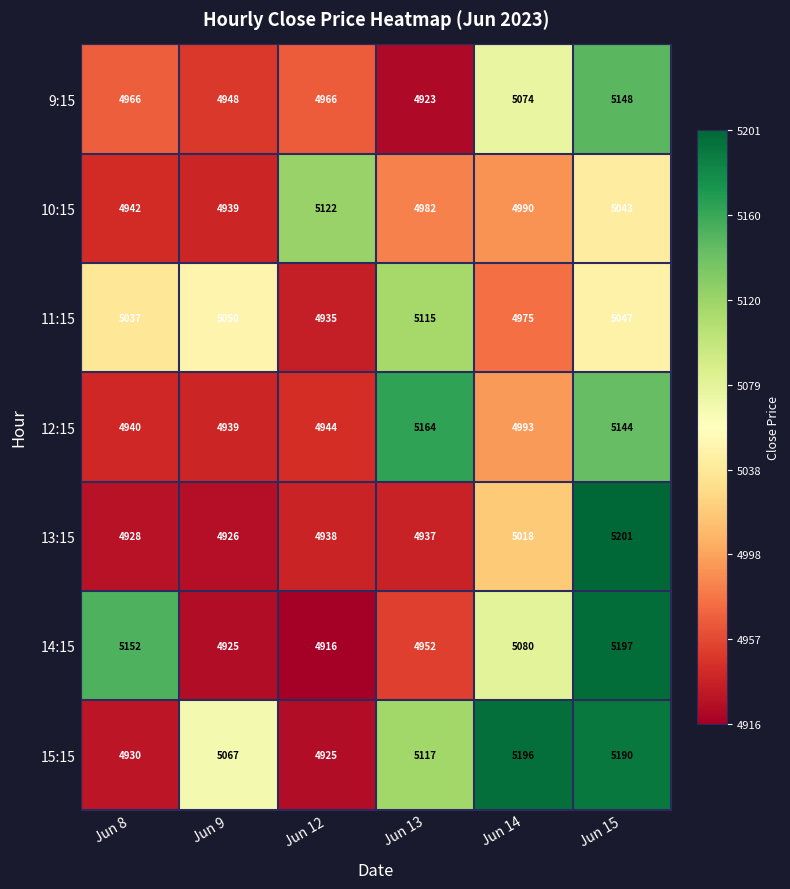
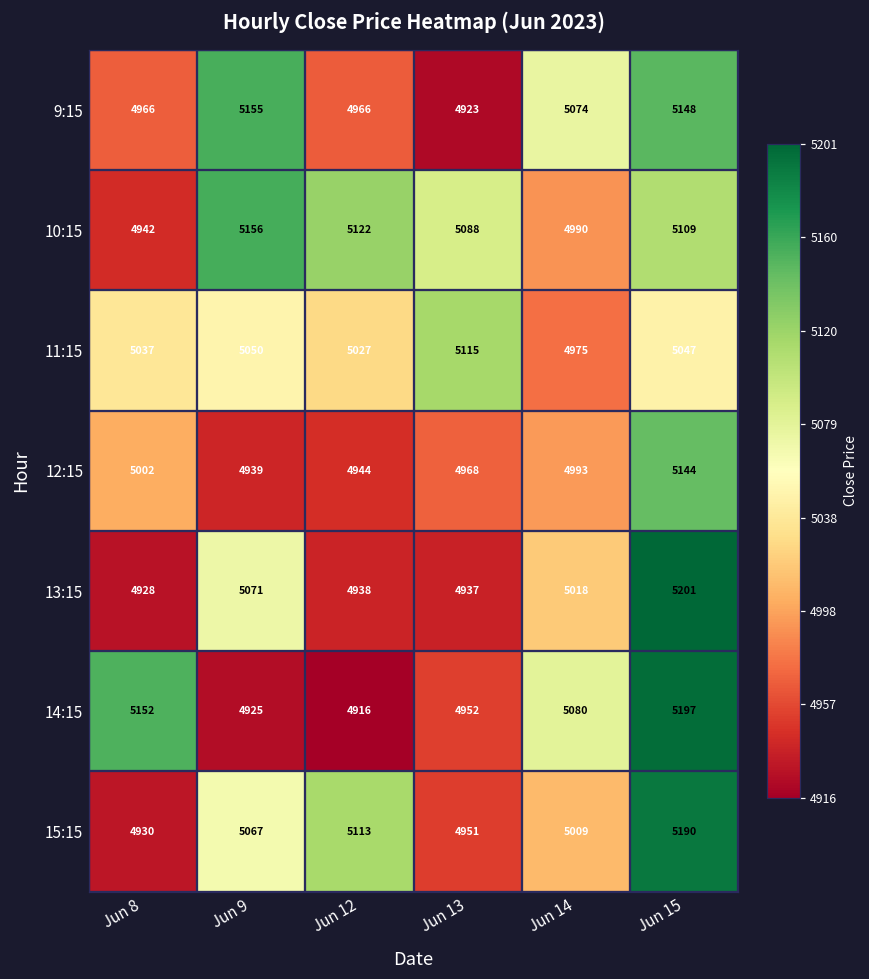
9:15, Jun 9: 4948 -> 5155
10:15, Jun 9: 4939 -> 5156
10:15, Jun 13: 4982 -> 5088
10:15, Jun 15: 5043 -> 5109
11:15, Jun 12: 4935 -> 5027
12:15, Jun 8: 4940 -> 5002
12:15, Jun 13: 5164 -> 4968
13:15, Jun 9: 4926 -> 5071
15:15, Jun 12: 4925 -> 5113
15:15, Jun 13: 5117 -> 4951
15:15, Jun 14: 5196 -> 5009
